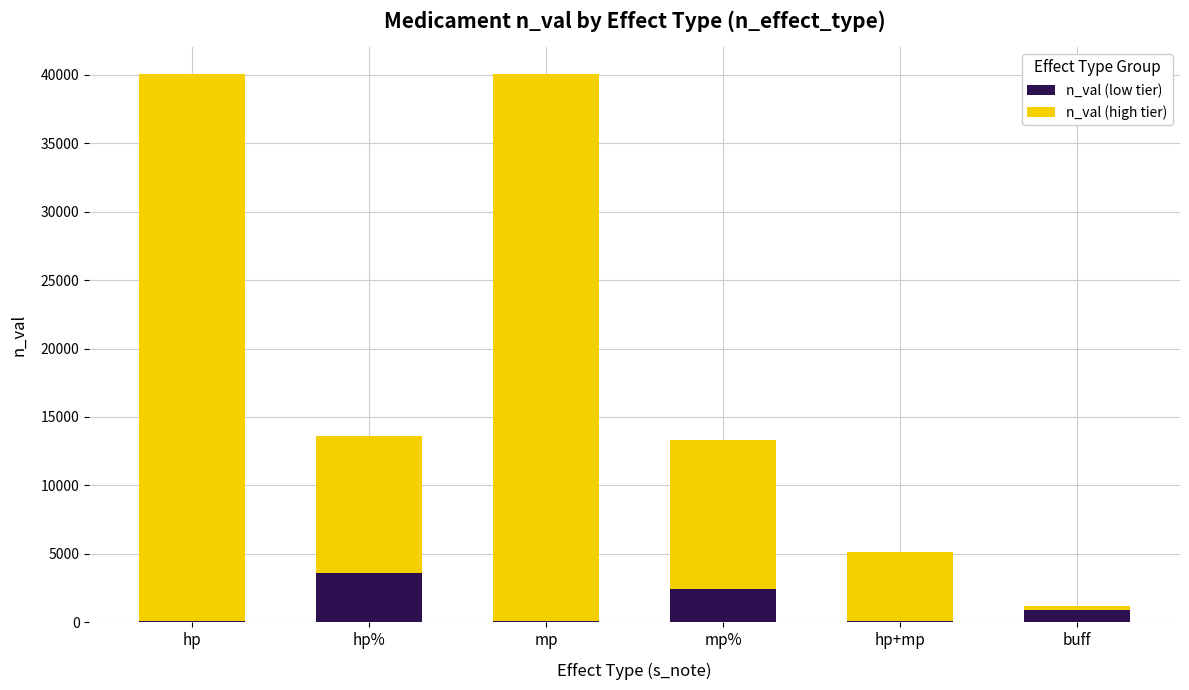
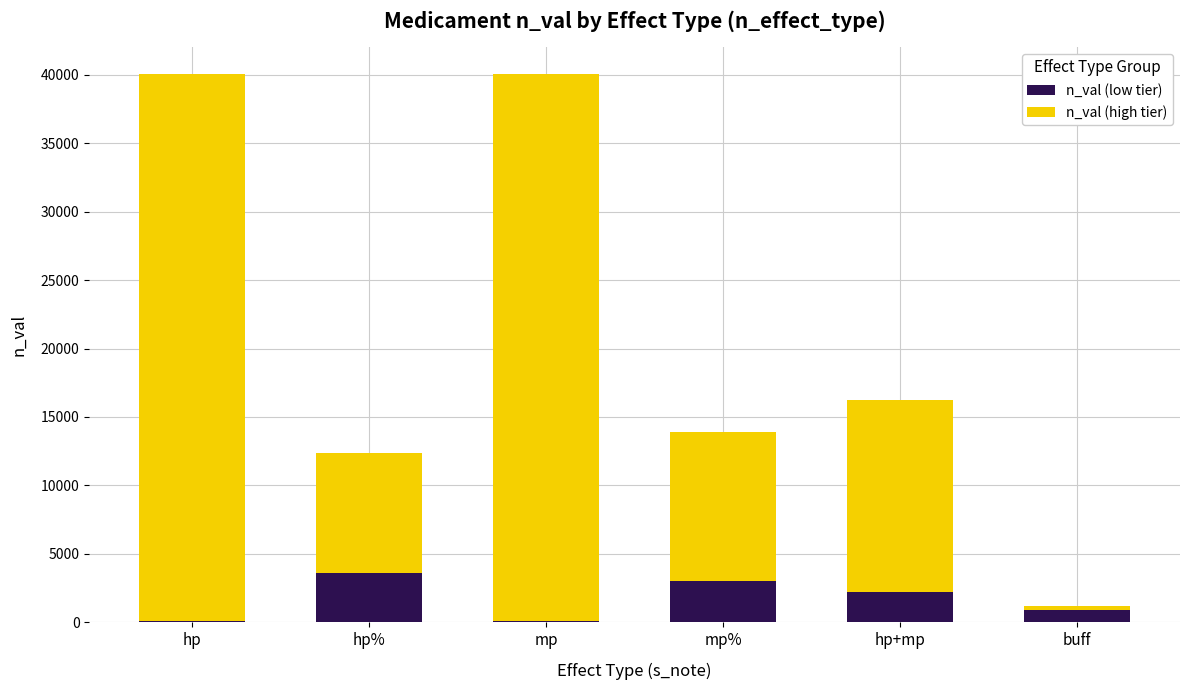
n_val (high tier), hp%: 10000 -> 8700
n_val (low tier), mp%: 2400 -> 3000
n_val (low tier), hp+mp: 100 -> 2200
n_val (high tier), hp+mp: 5000 -> 14000
